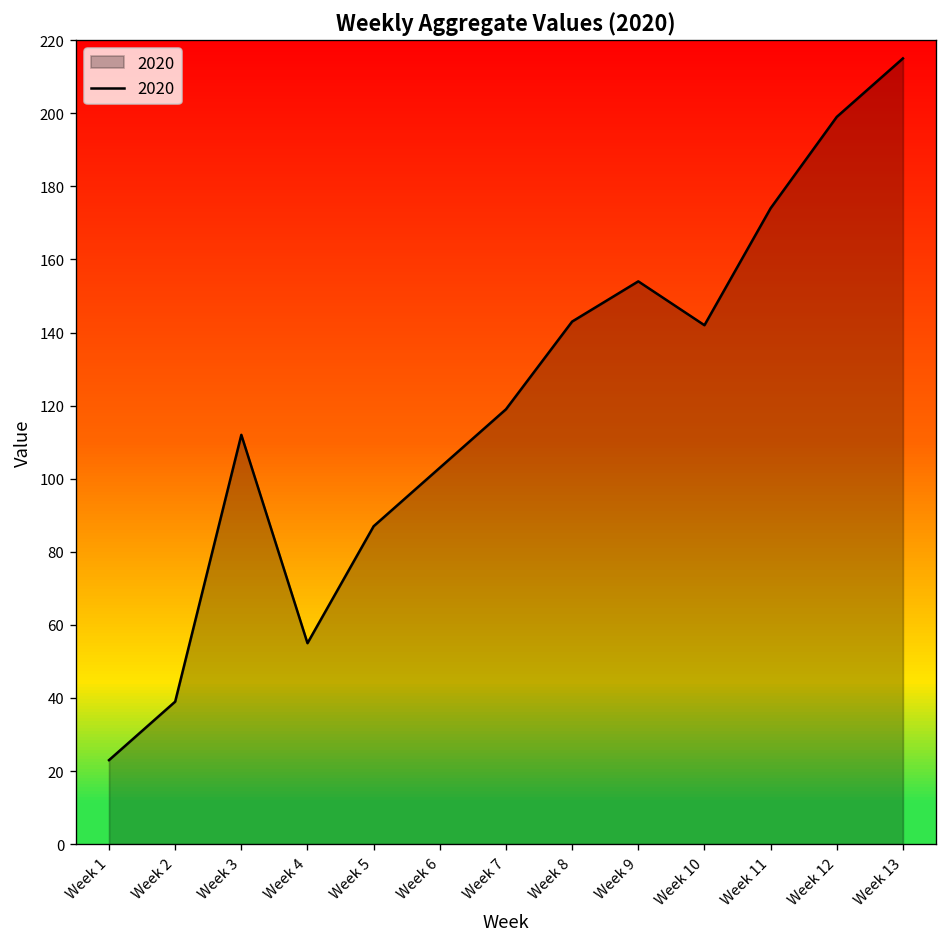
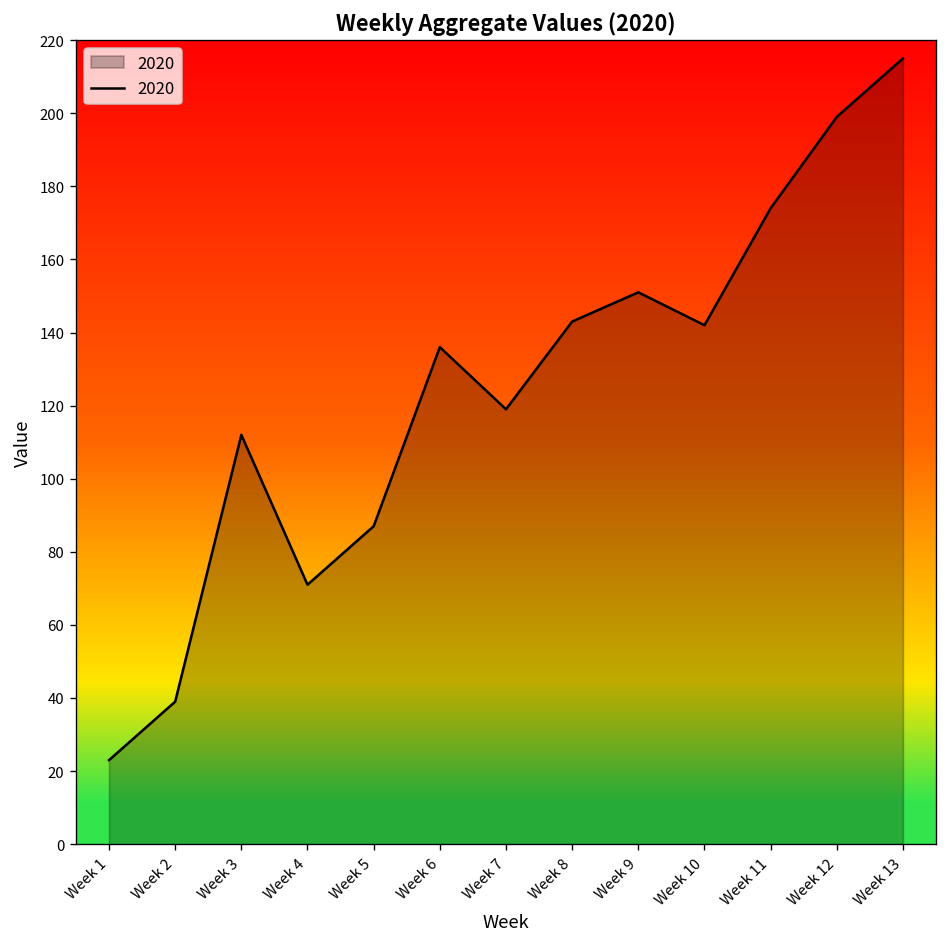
Week 4: 55 -> 71
Week 6: 103 -> 136
Week 9: 154 -> 151
